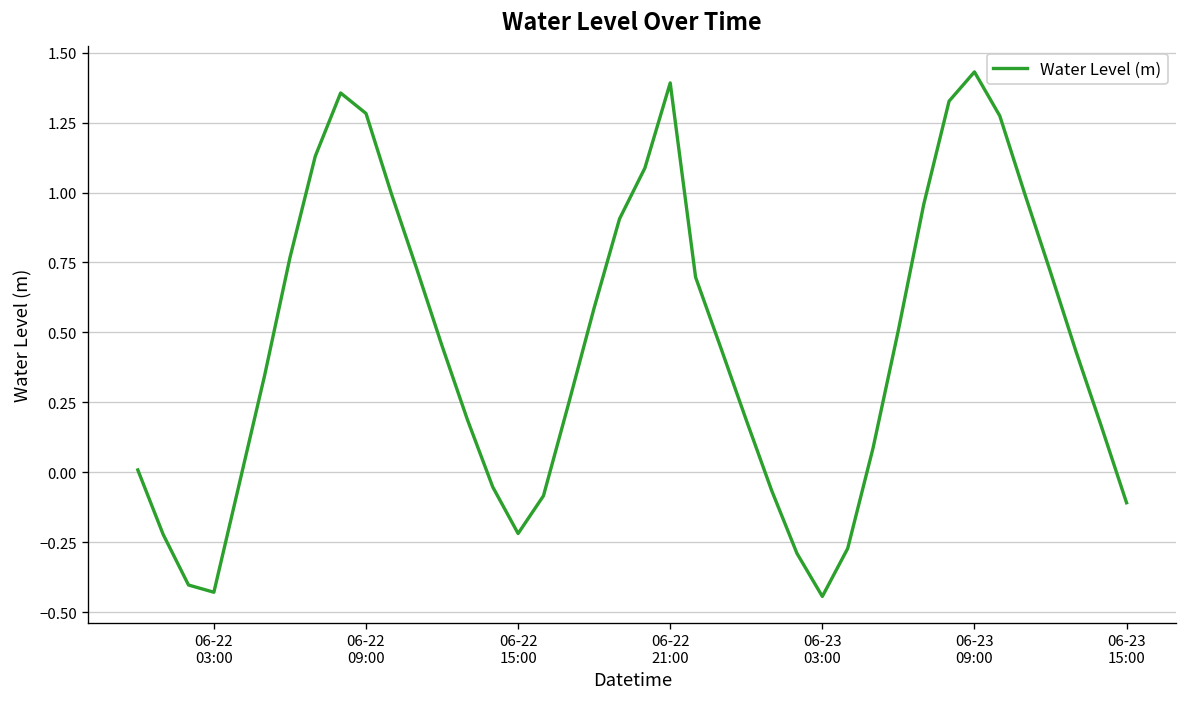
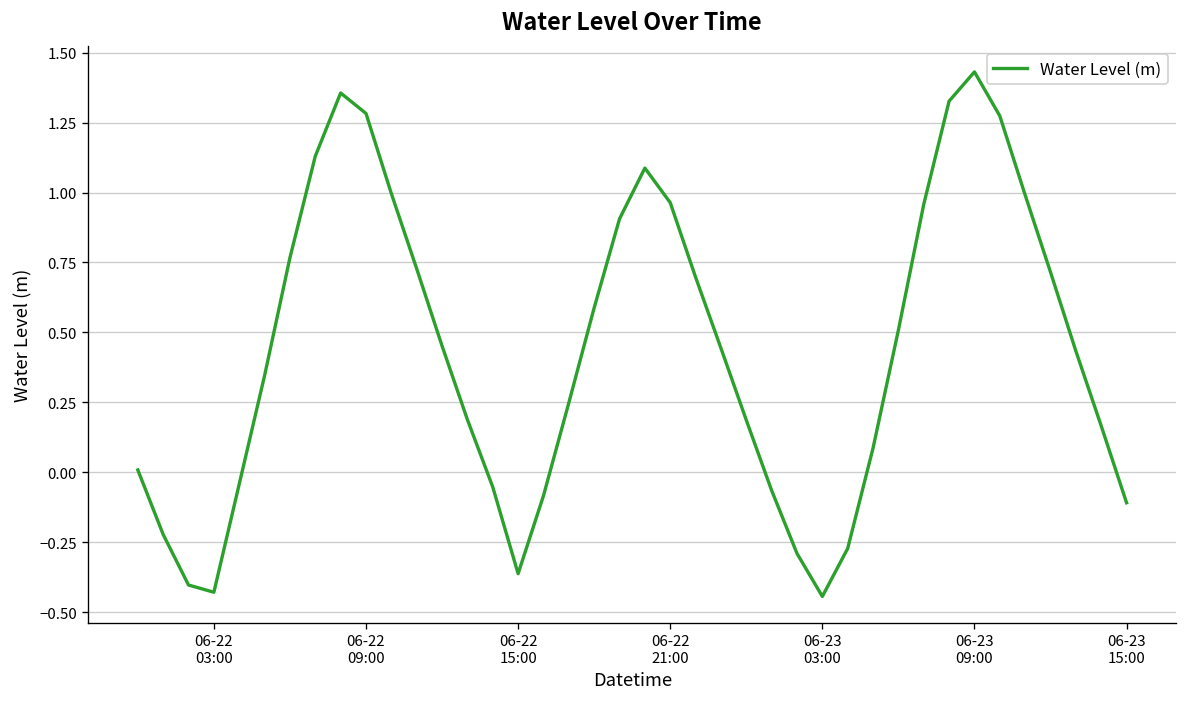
06-22 15:00: -0.22 -> -0.36
06-22 21:00: 1.39 -> 0.96
